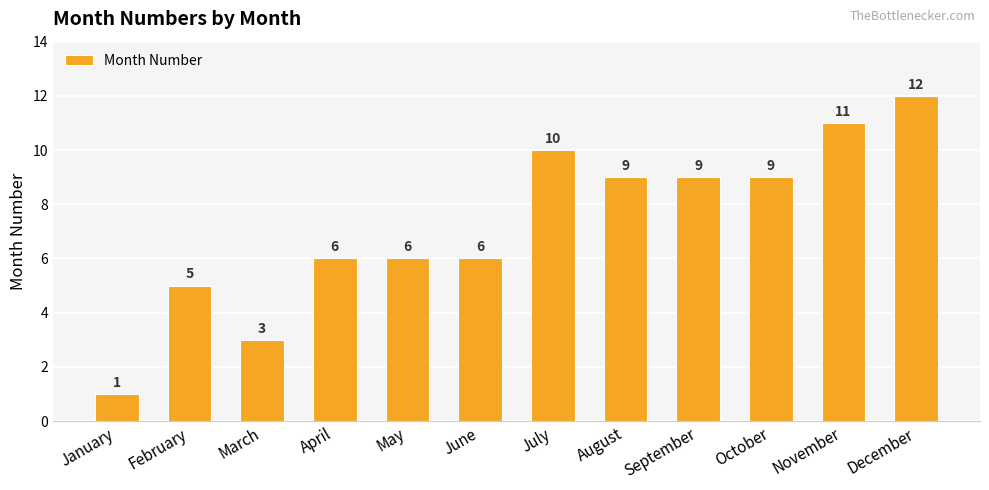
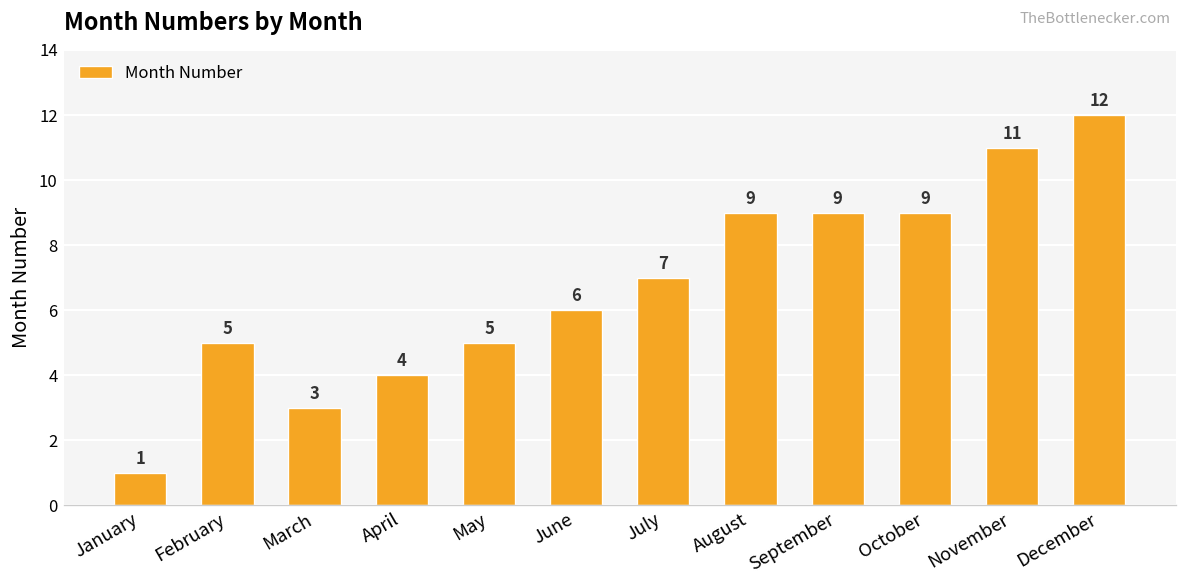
April: 6 -> 4
May: 6 -> 5
July: 10 -> 7
